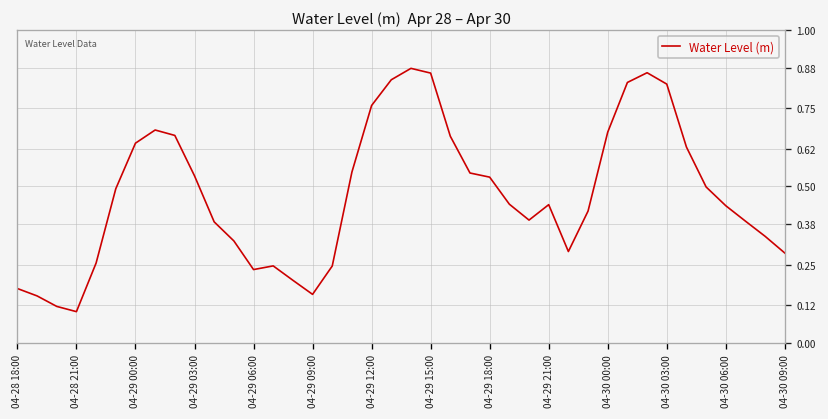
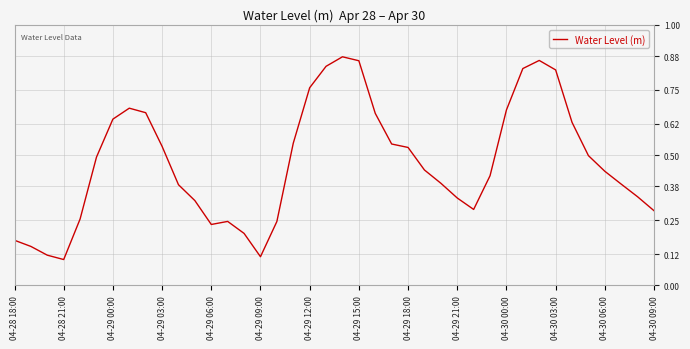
04-29 09:00: 0.15 -> 0.11
04-29 21:00: 0.44 -> 0.34
